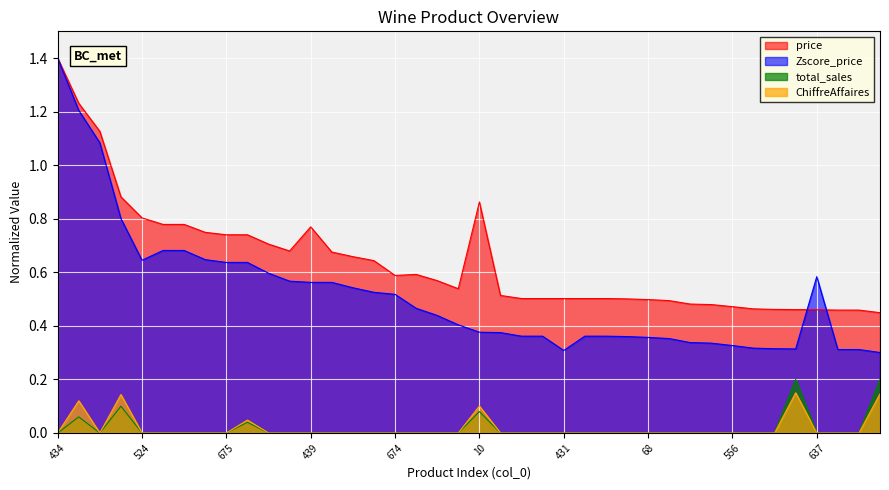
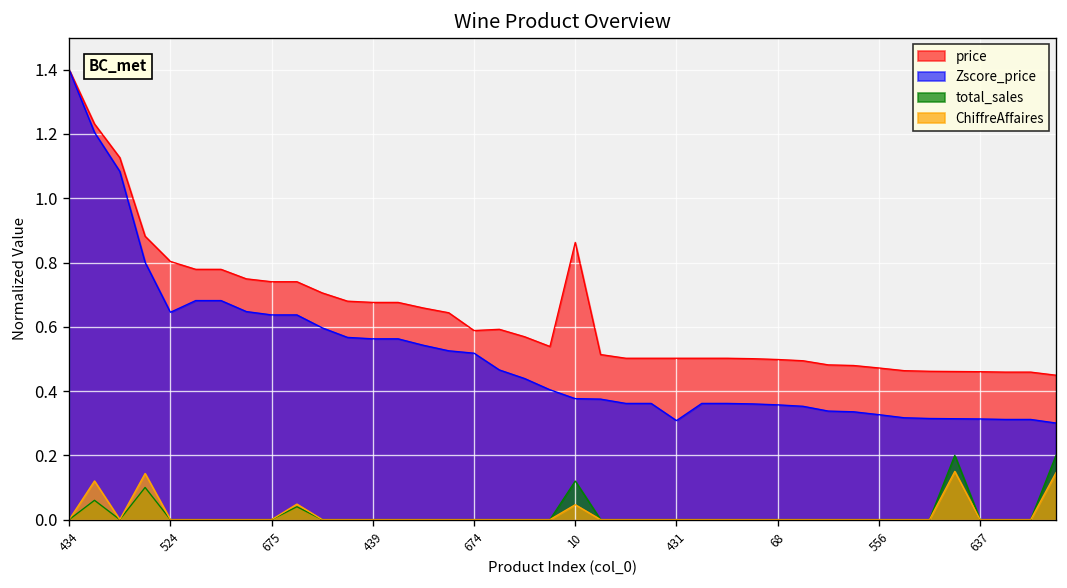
price, 439: 0.77 -> 0.68
total_sales, 10: 0.08 -> 0.12
ChiffreAffaires, 10: 0.10 -> 0.05
Zscore_price, 637: 0.58 -> 0.31
